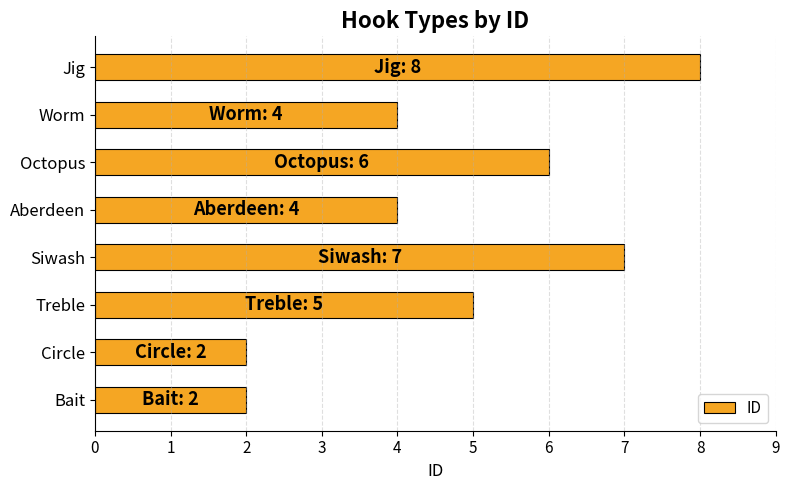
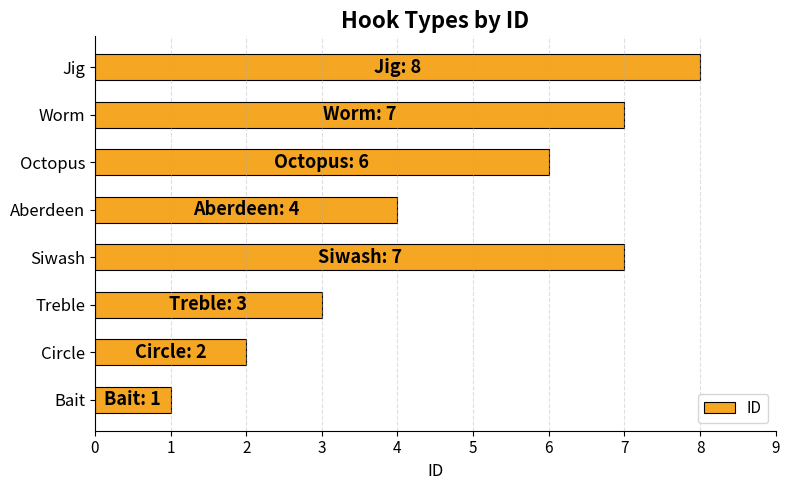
Worm: 4 -> 7
Treble: 5 -> 3
Bait: 2 -> 1
